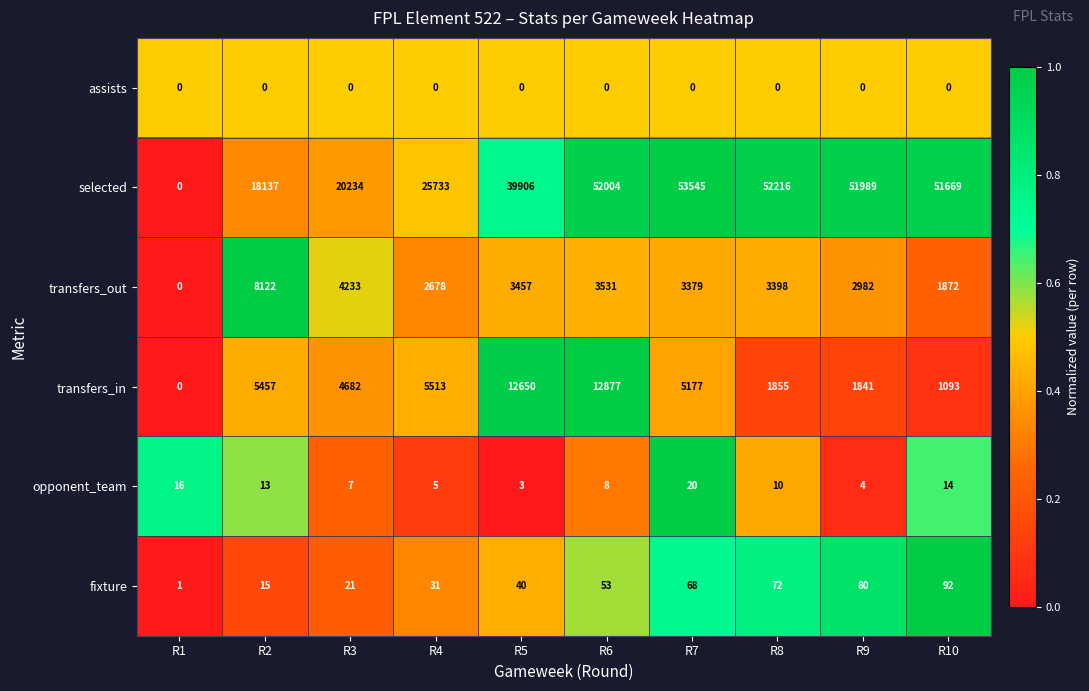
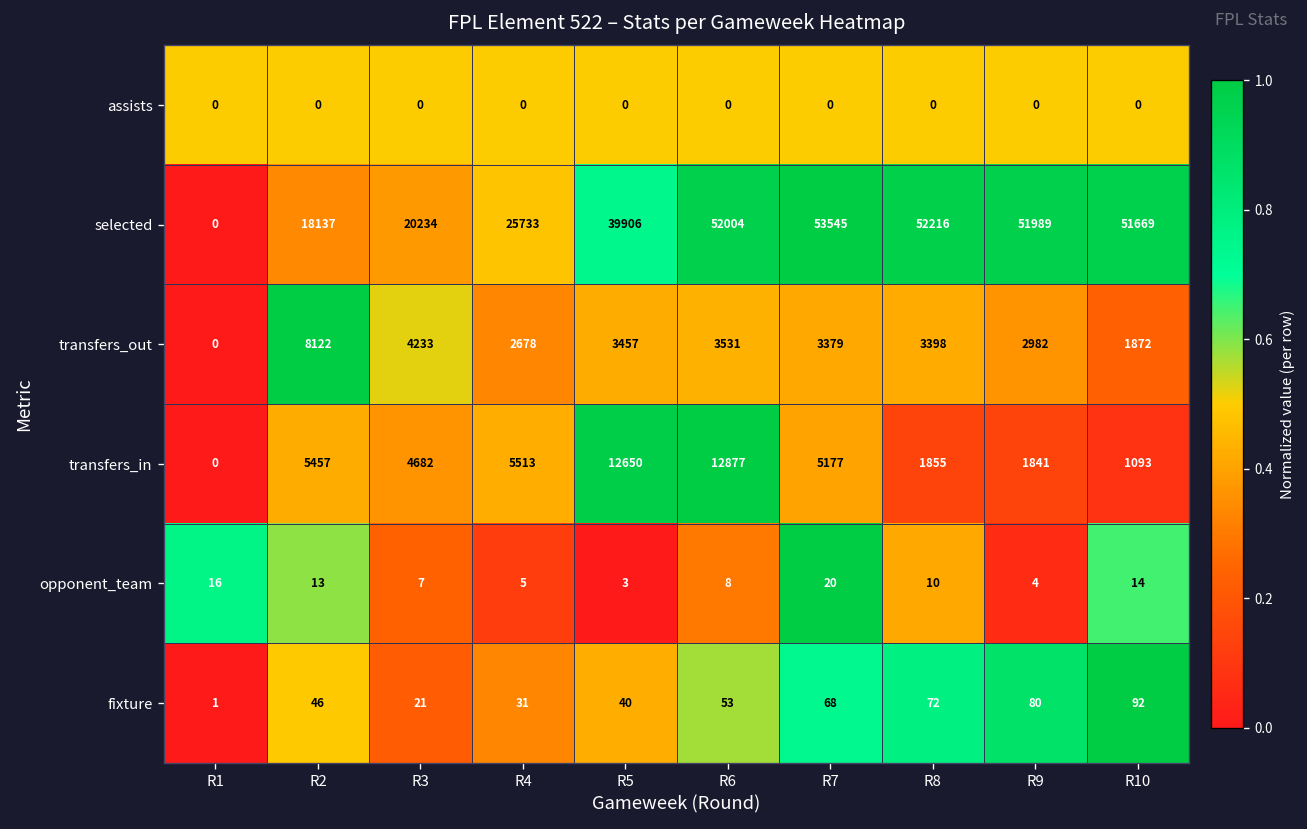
fixture, R2: 15 -> 46
